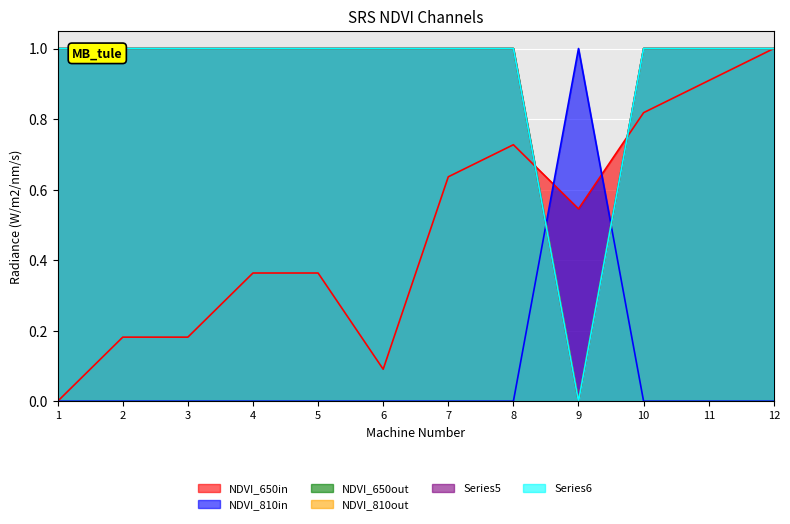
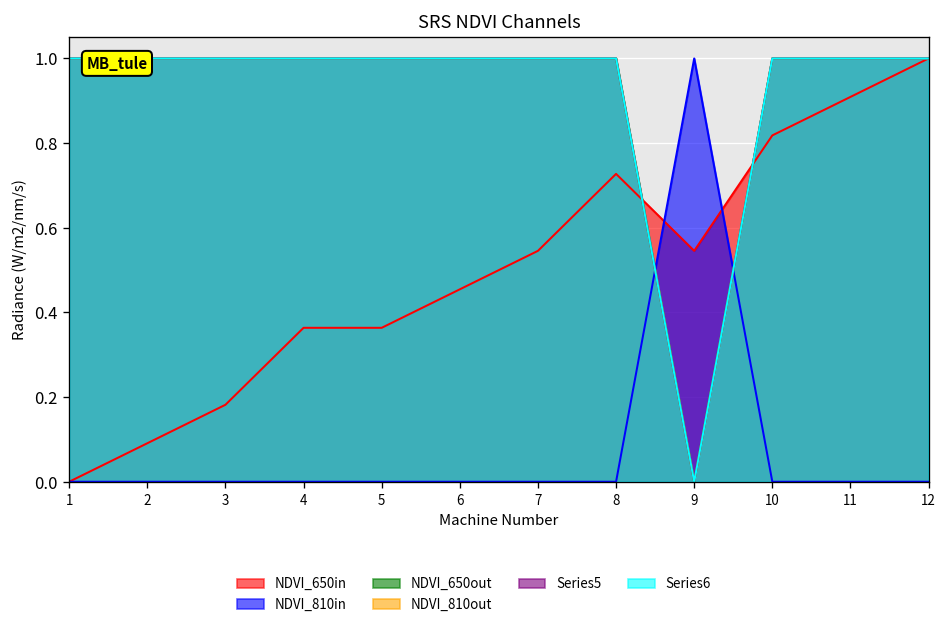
NDVI_650in, 2: 0.18 -> 0.09
NDVI_650in, 6: 0.09 -> 0.45
NDVI_650in, 7: 0.64 -> 0.55
